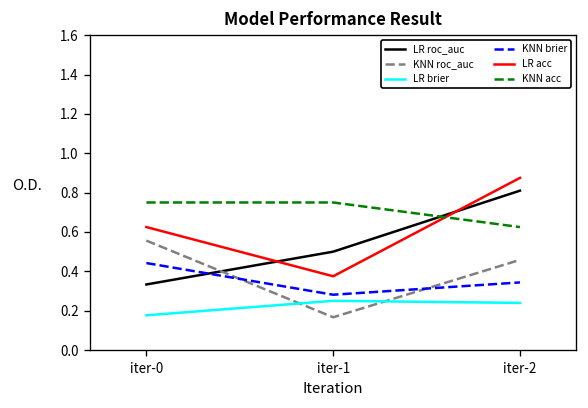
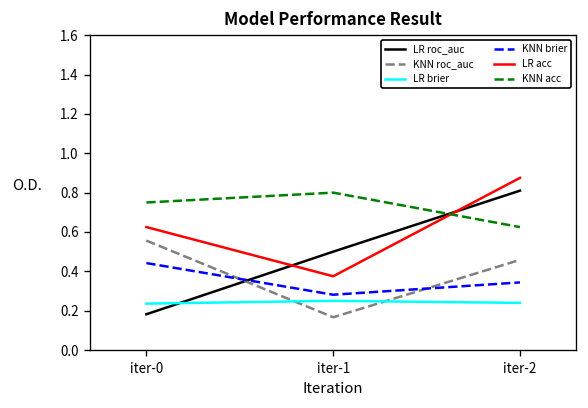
LR roc_auc, iter-0: 0.33 -> 0.18
LR brier, iter-0: 0.18 -> 0.24
KNN acc, iter-1: 0.75 -> 0.80
